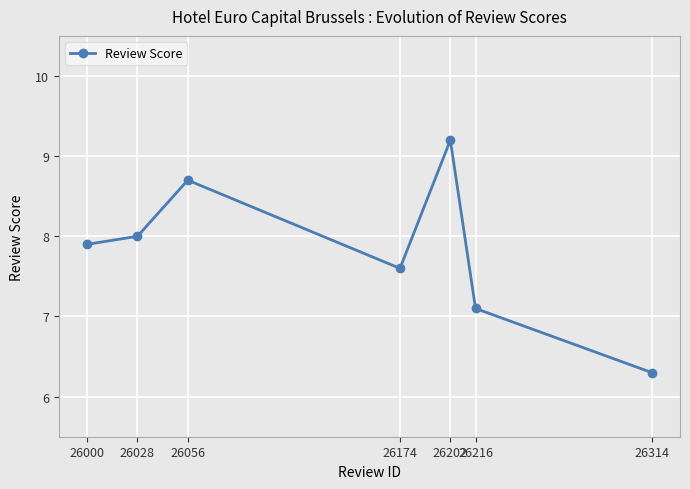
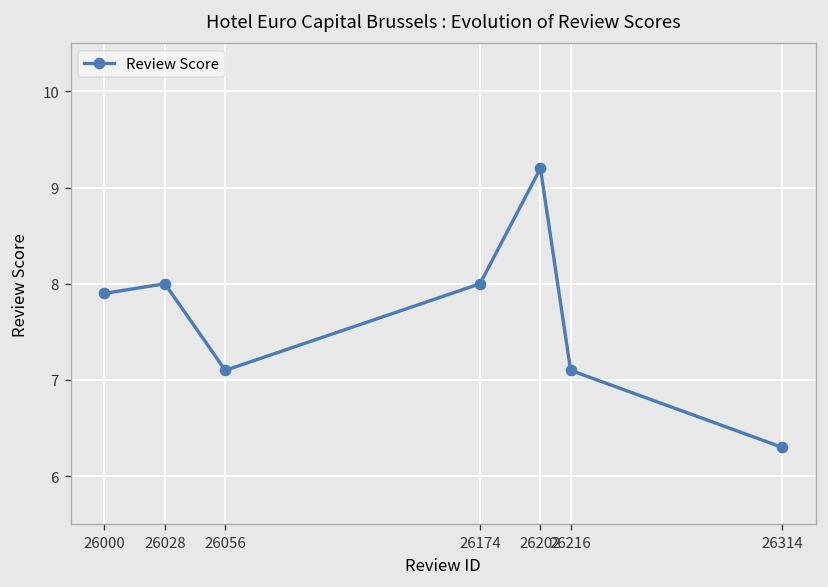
26056: 8.7 -> 7.1
26174: 7.6 -> 8.0
